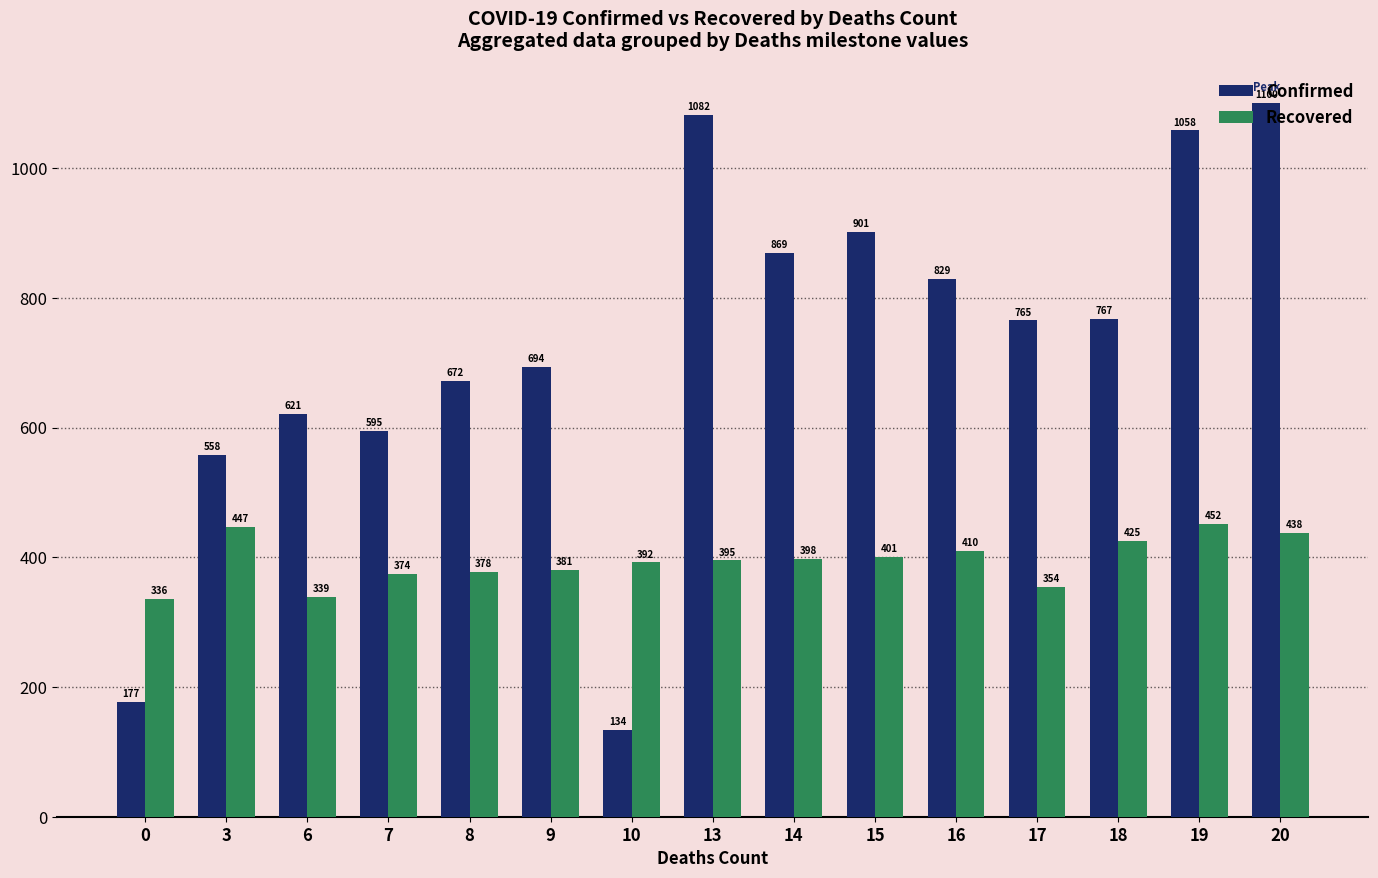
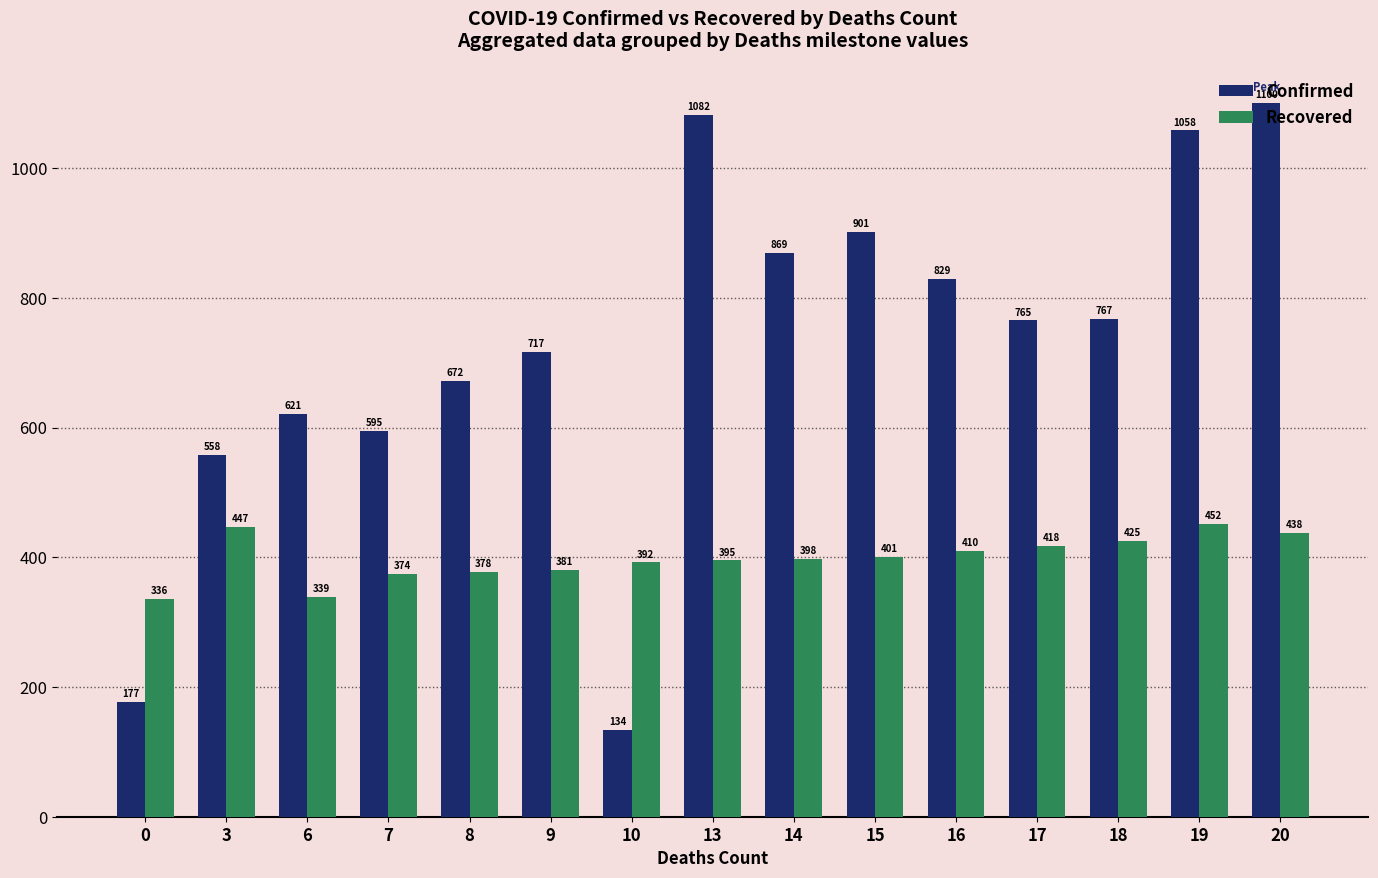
Confirmed, 9: 694 -> 717
Recovered, 17: 354 -> 418
